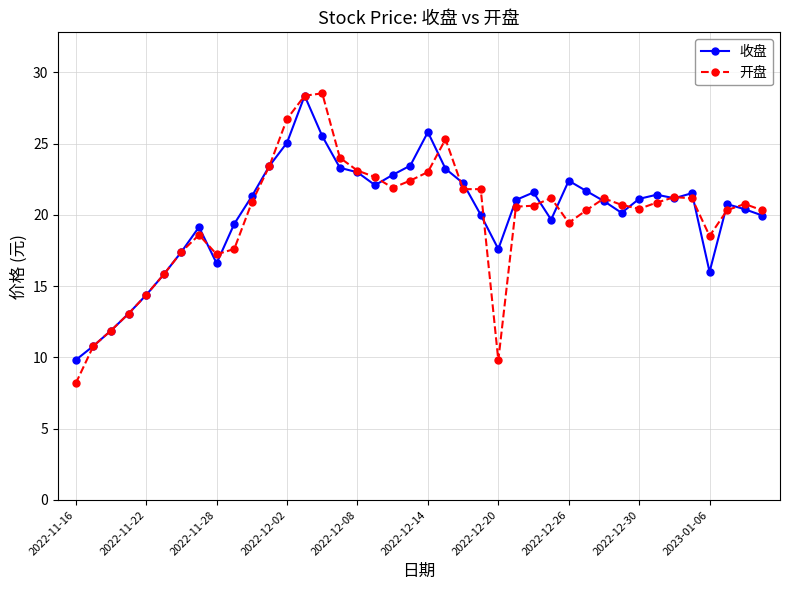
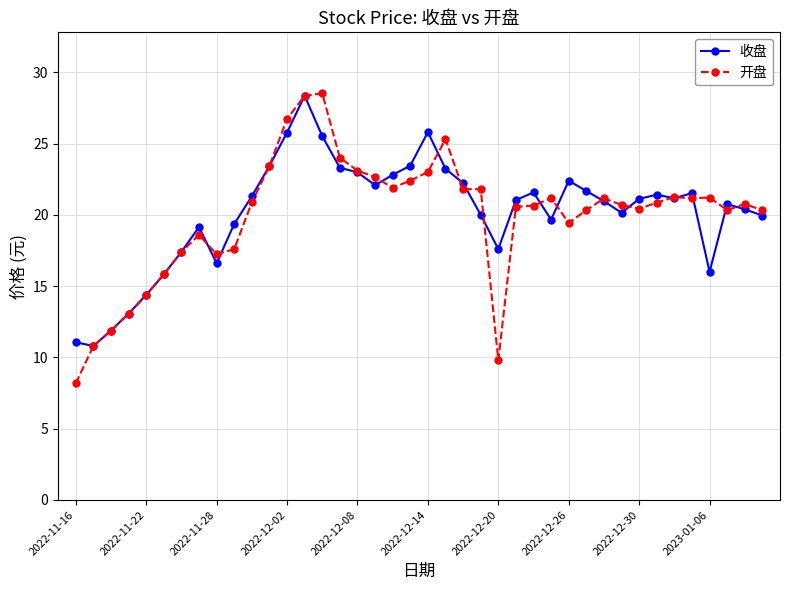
收盘, 2022-11-16: 9.8 -> 11.1
收盘, 2022-12-02: 25.1 -> 25.8
开盘, 2023-01-06: 18.5 -> 21.2
